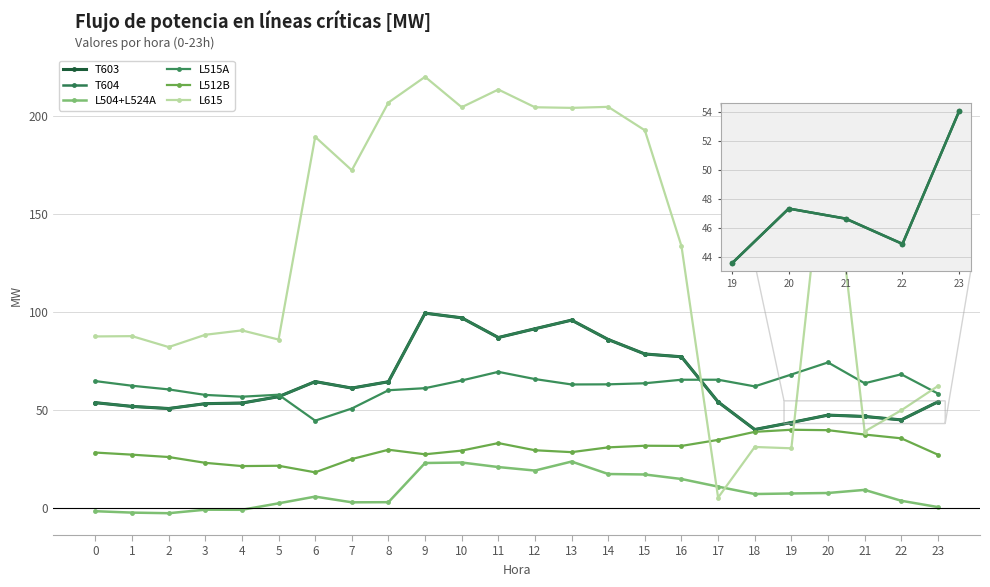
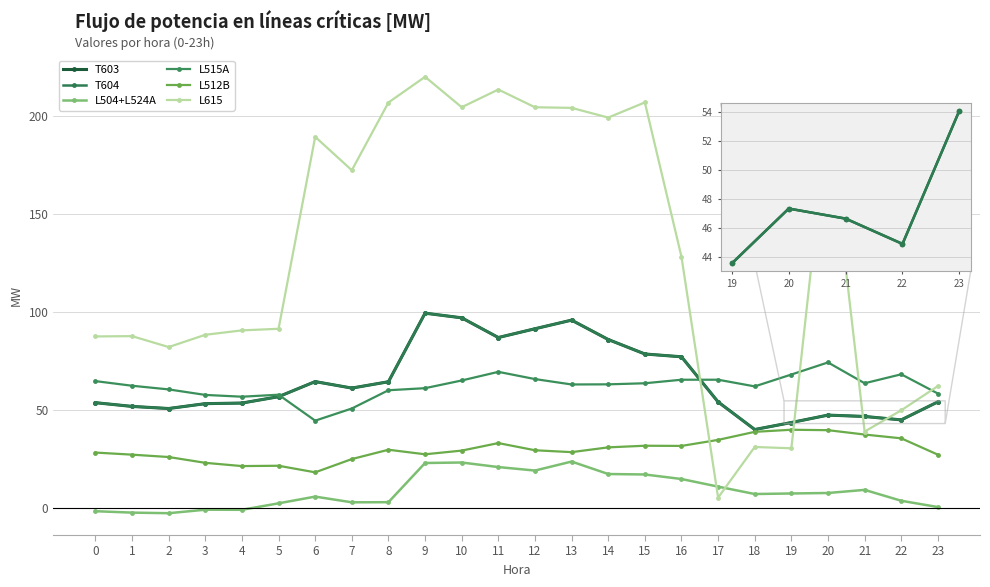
L615, 5: 86 -> 91
L615, 14: 205 -> 199
L615, 15: 193 -> 207
L615, 16: 133 -> 128
